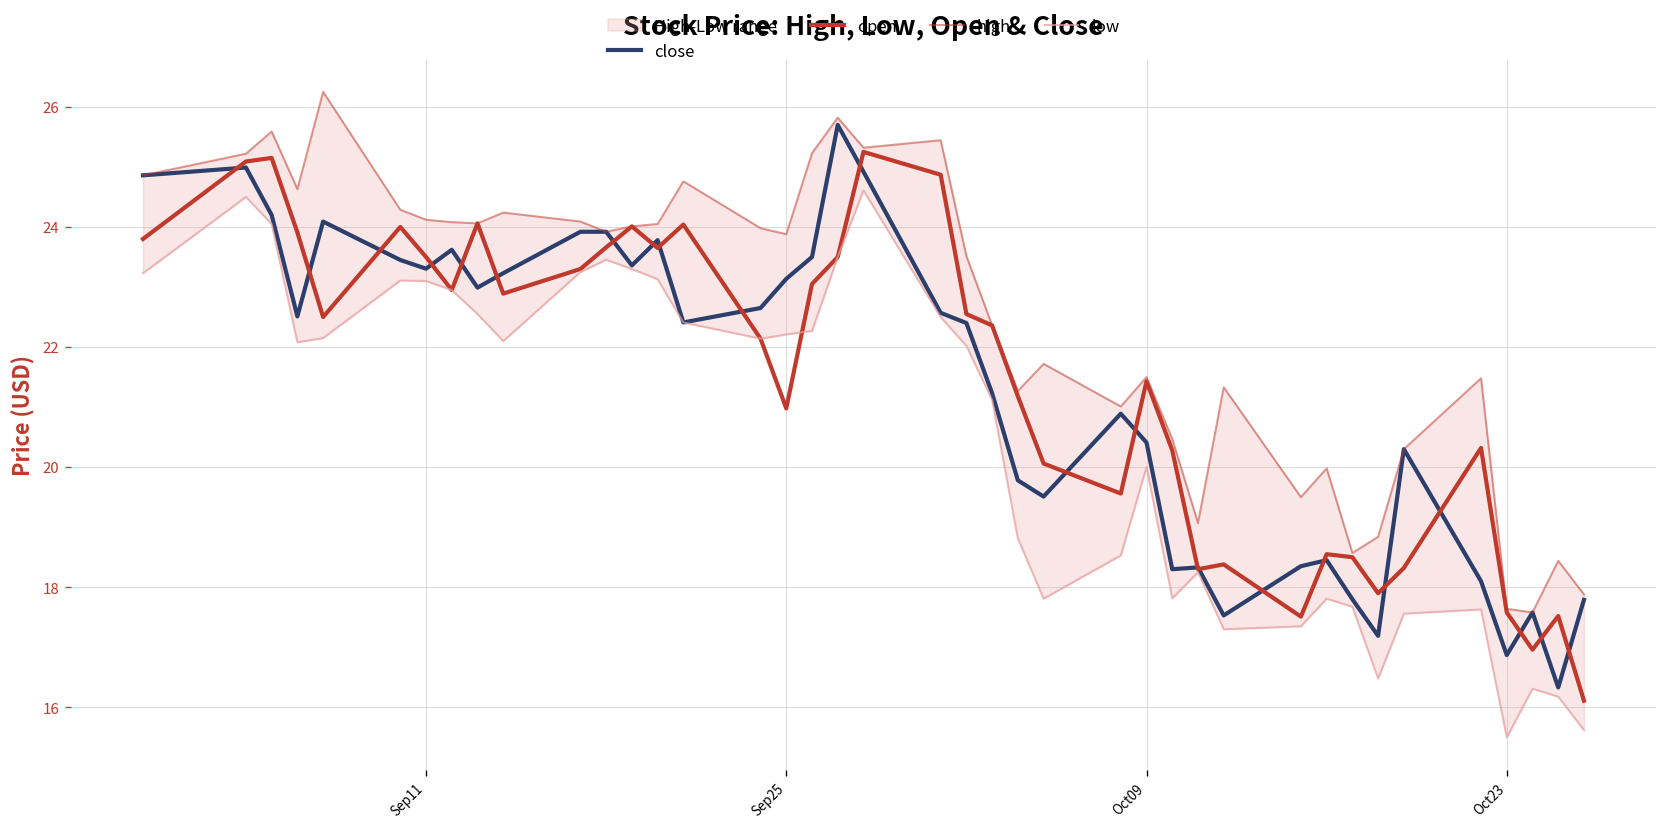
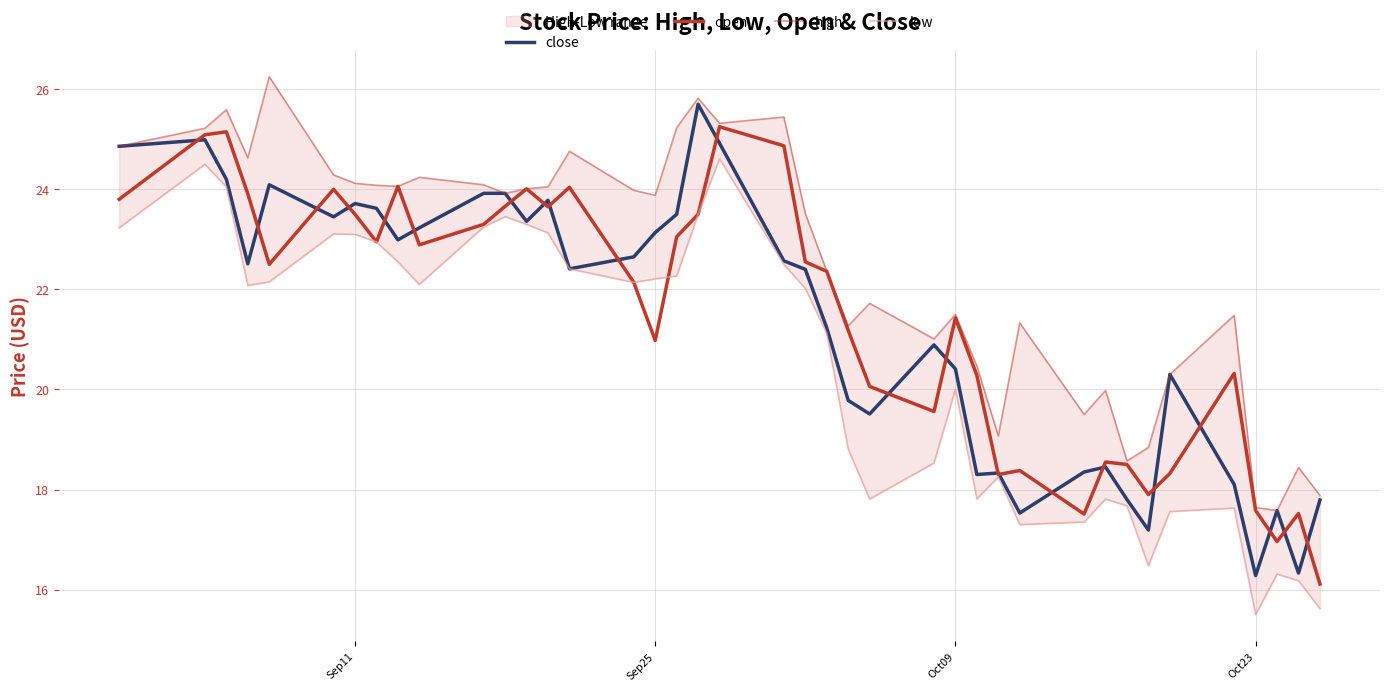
close, Sep11: 23.3 -> 23.7
close, Oct23: 16.9 -> 16.3
